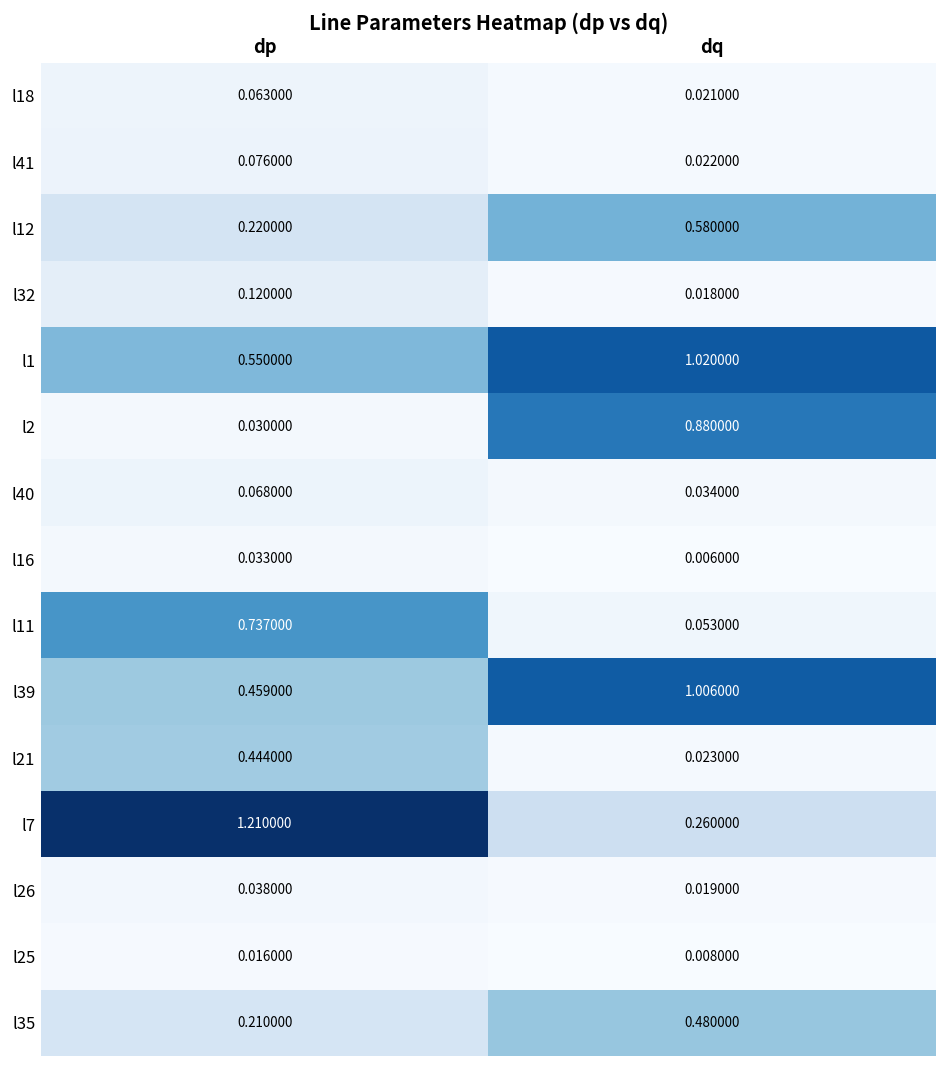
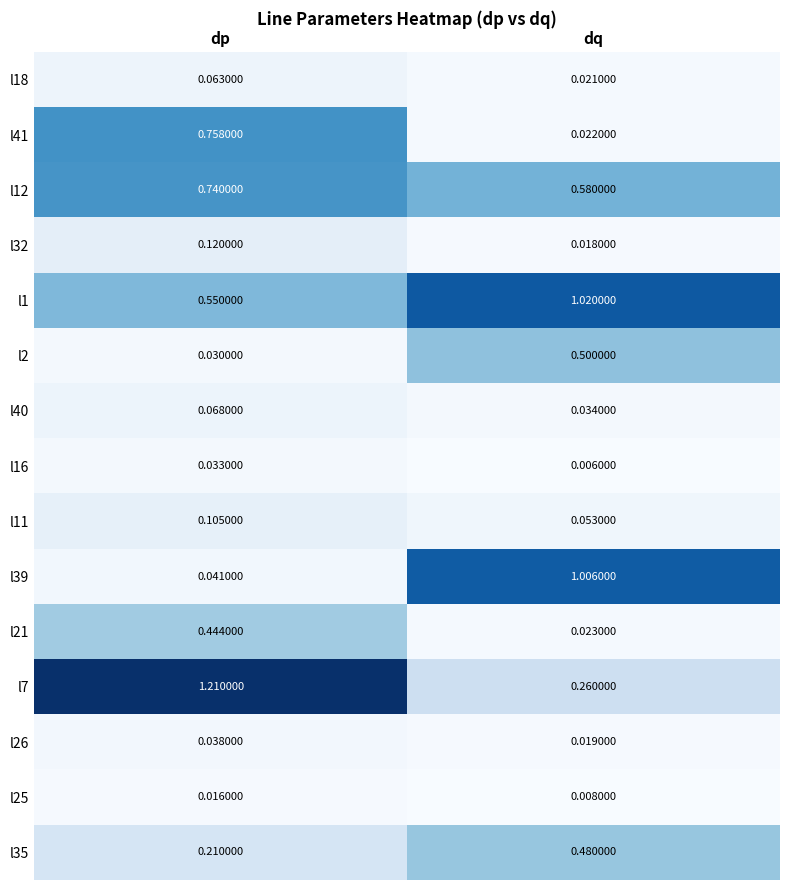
l41, dp: 0.076000 -> 0.758000
l12, dp: 0.220000 -> 0.740000
l2, dq: 0.880000 -> 0.500000
l11, dp: 0.737000 -> 0.105000
l39, dp: 0.459000 -> 0.041000
